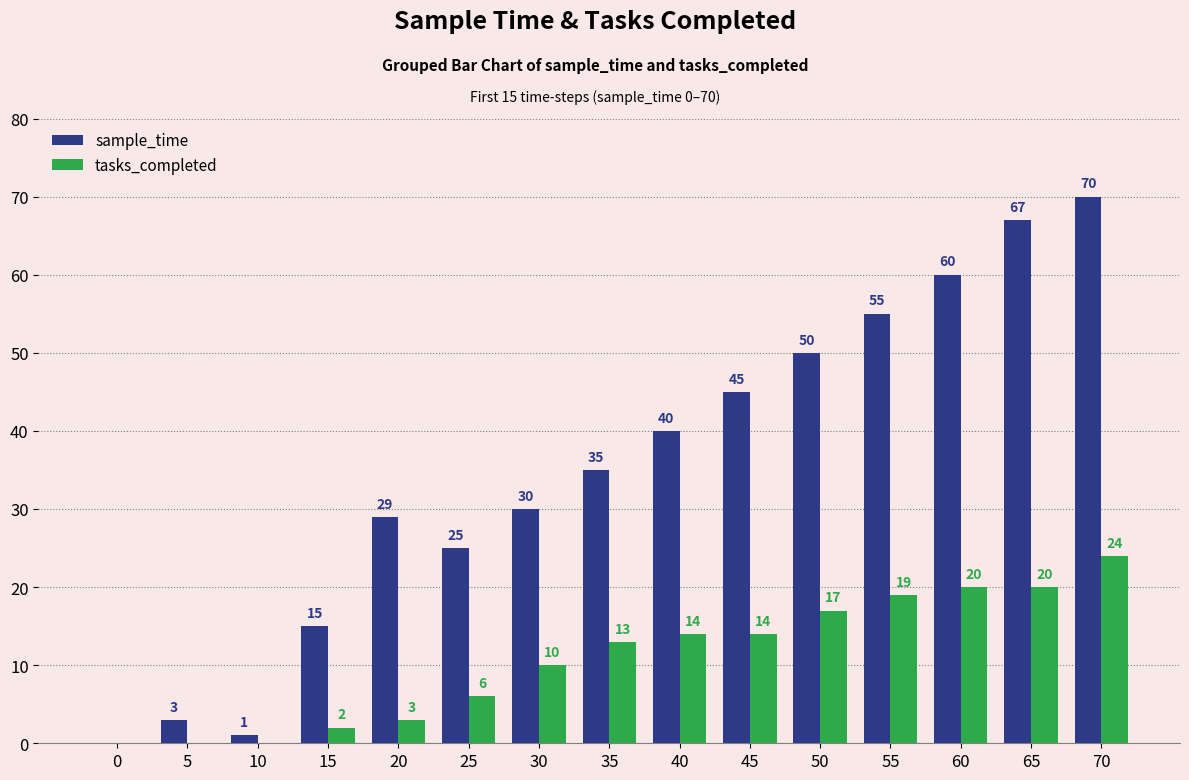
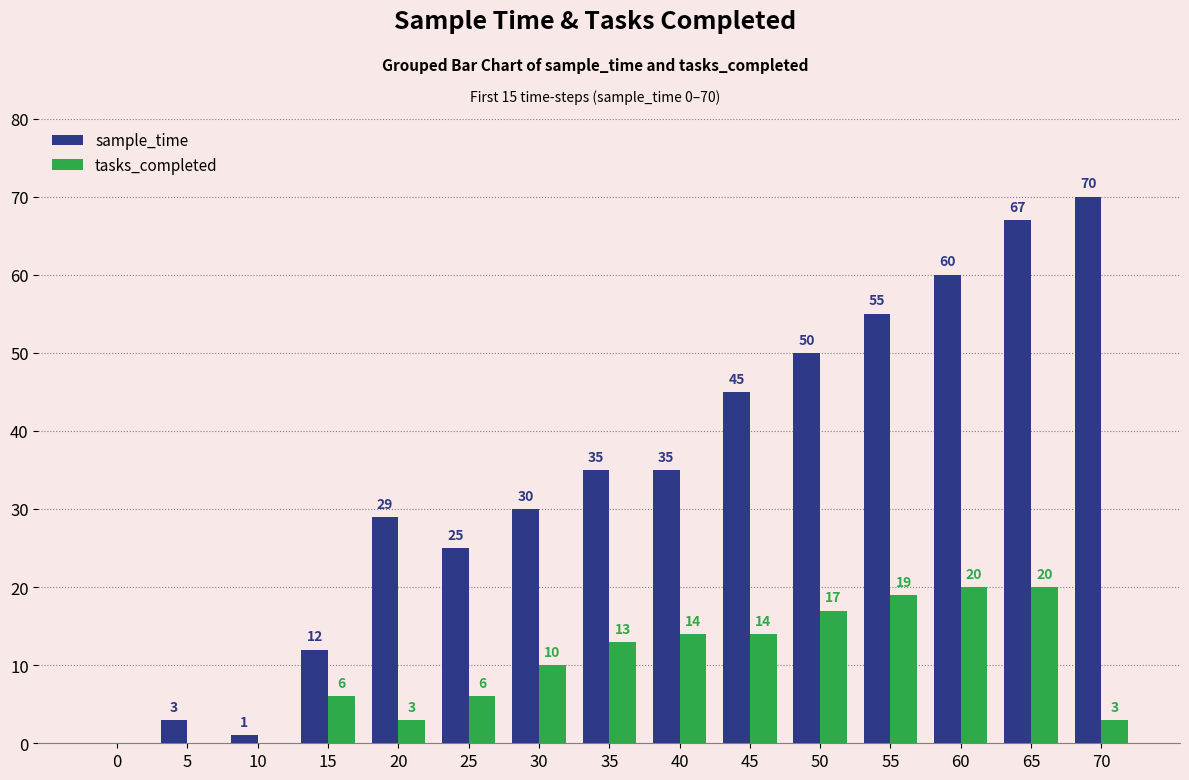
sample_time, 15: 15 -> 12
tasks_completed, 15: 2 -> 6
sample_time, 40: 40 -> 35
tasks_completed, 70: 24 -> 3
